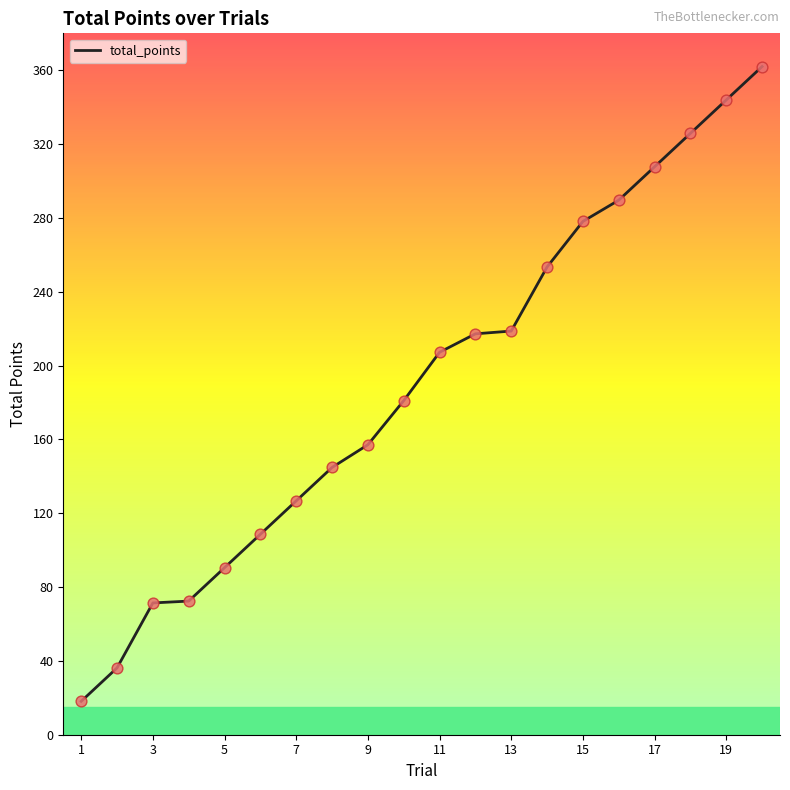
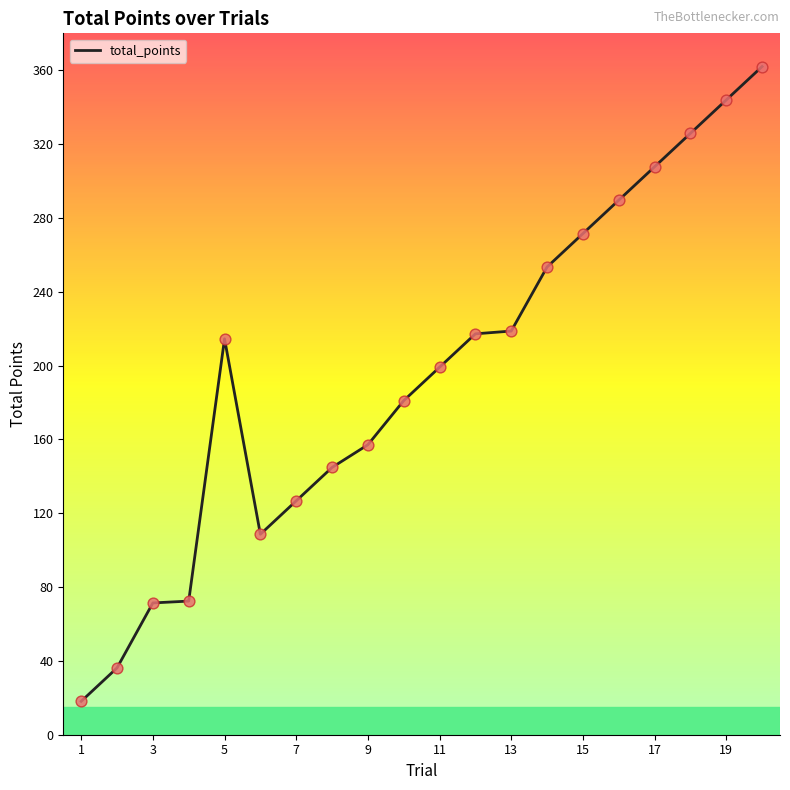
5: 91 -> 215
11: 207 -> 199
15: 278 -> 272
